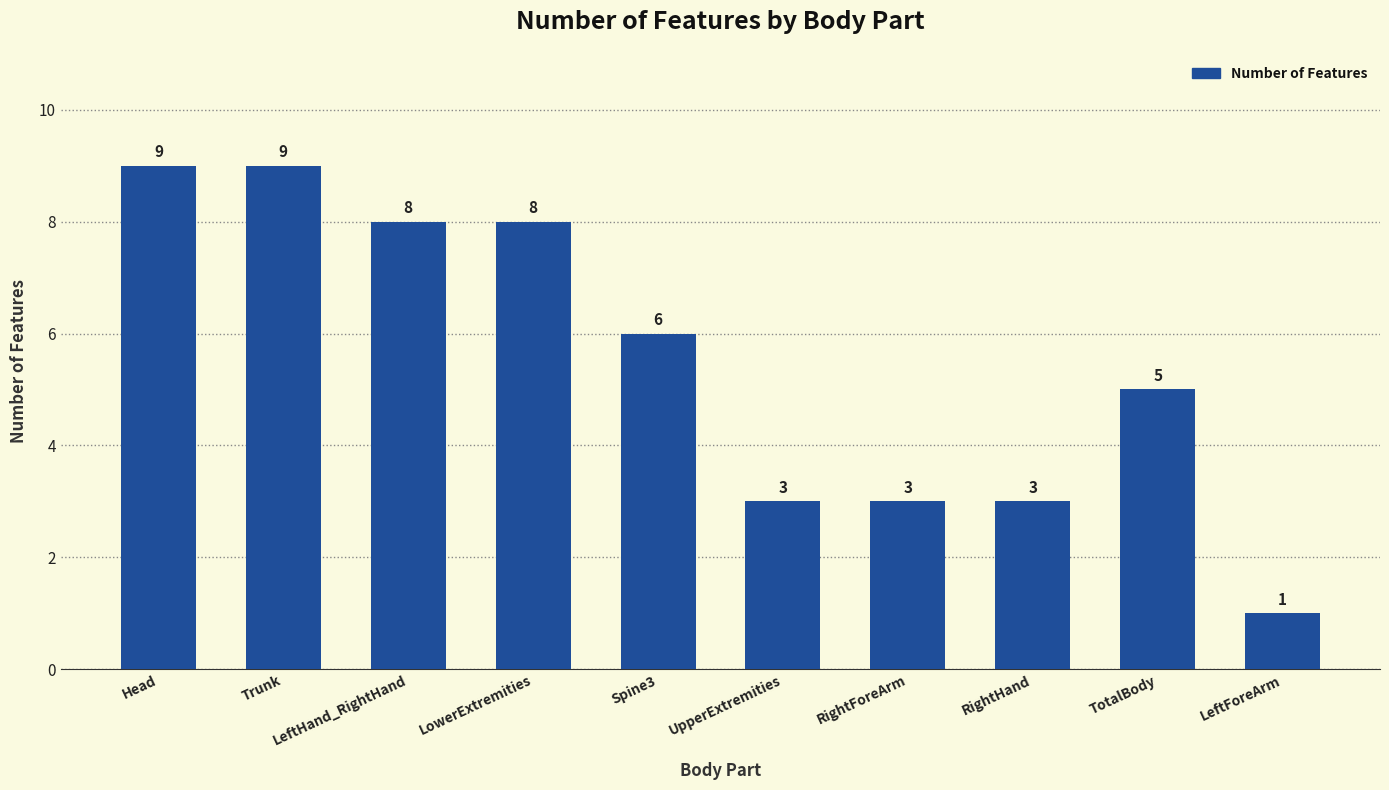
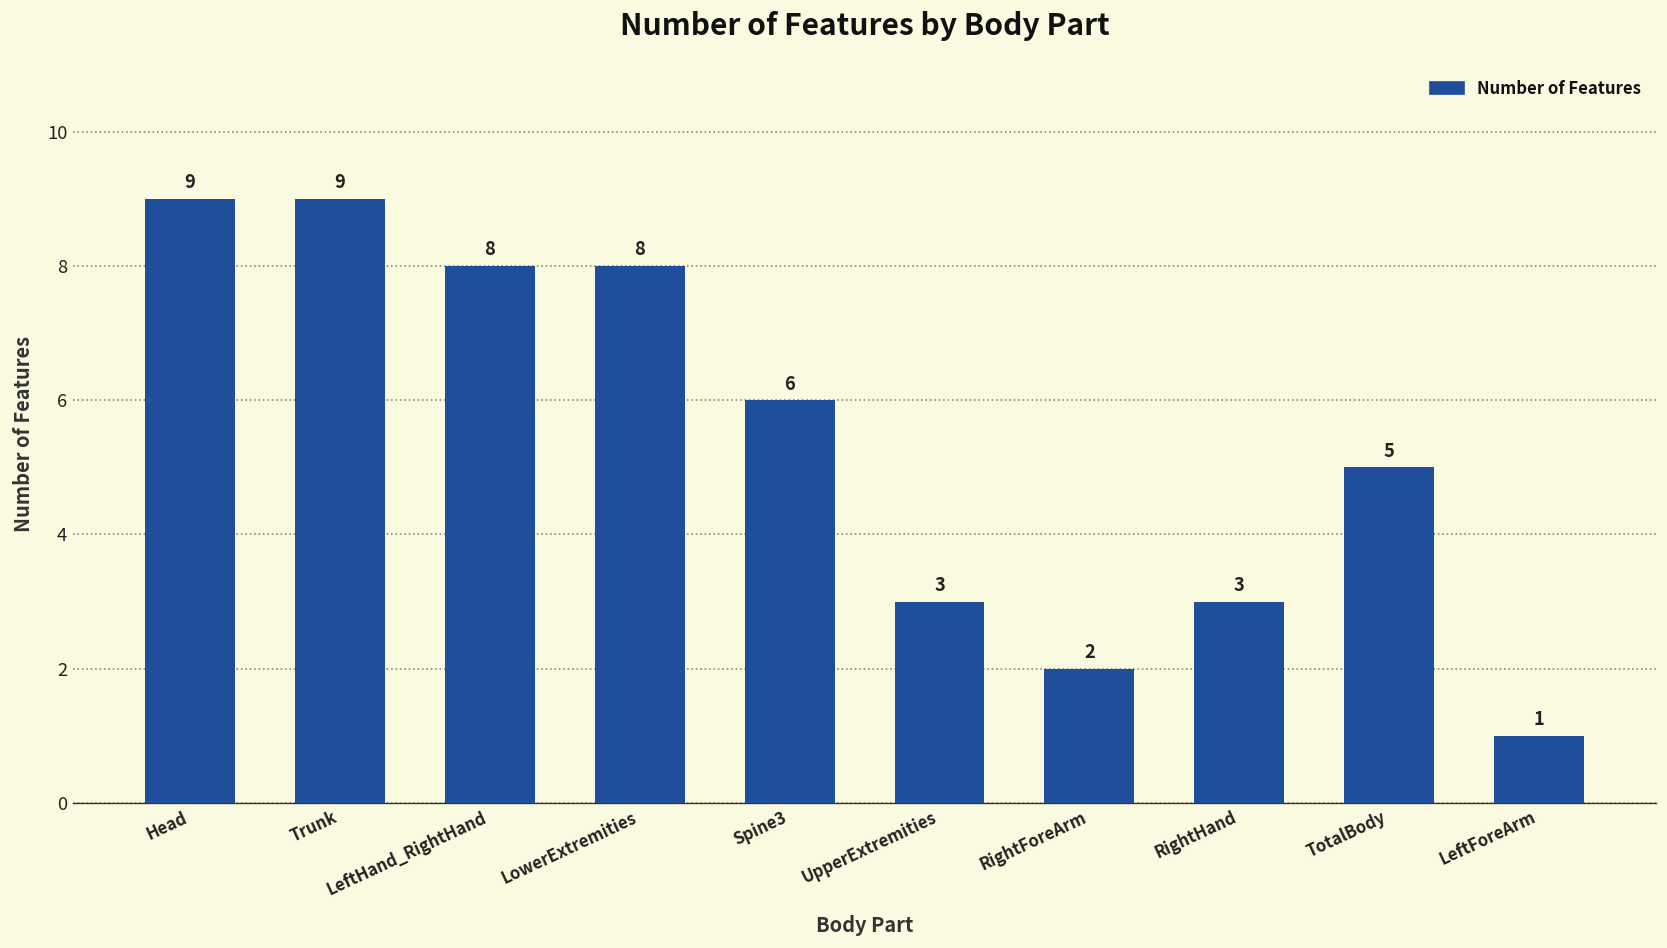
RightForeArm: 3 -> 2
